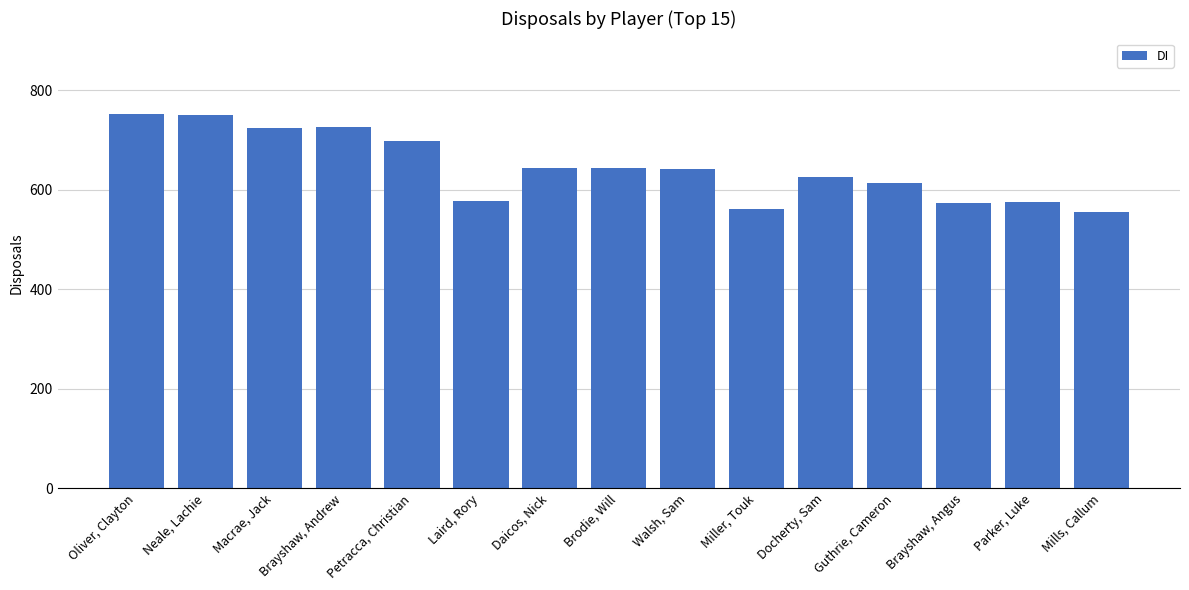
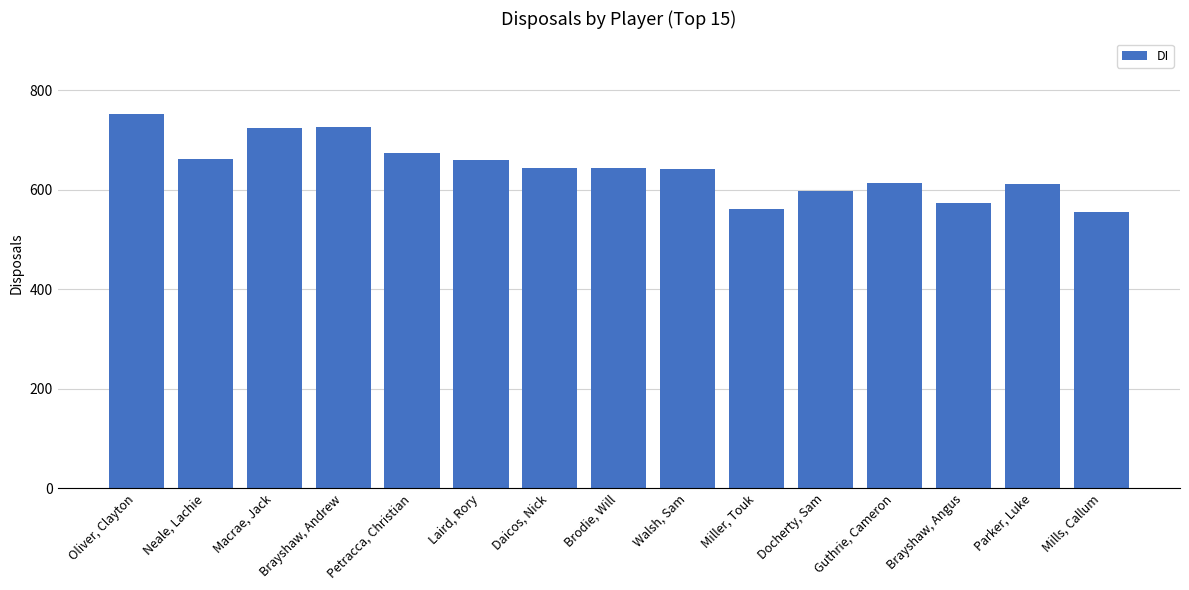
Neale, Lachie: 750 -> 660
Petracca, Christian: 700 -> 670
Laird, Rory: 580 -> 660
Docherty, Sam: 630 -> 600
Parker, Luke: 580 -> 610
